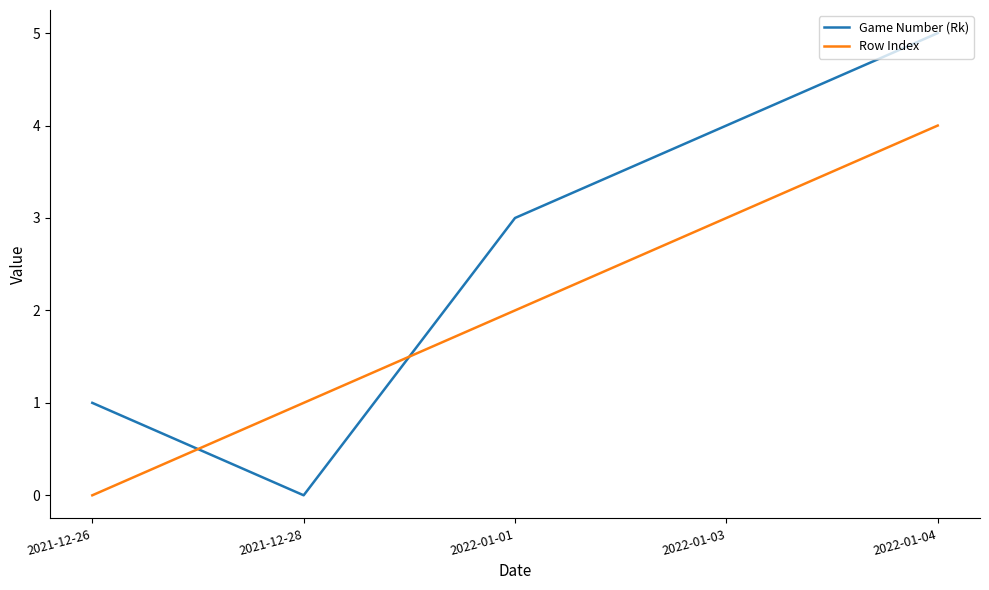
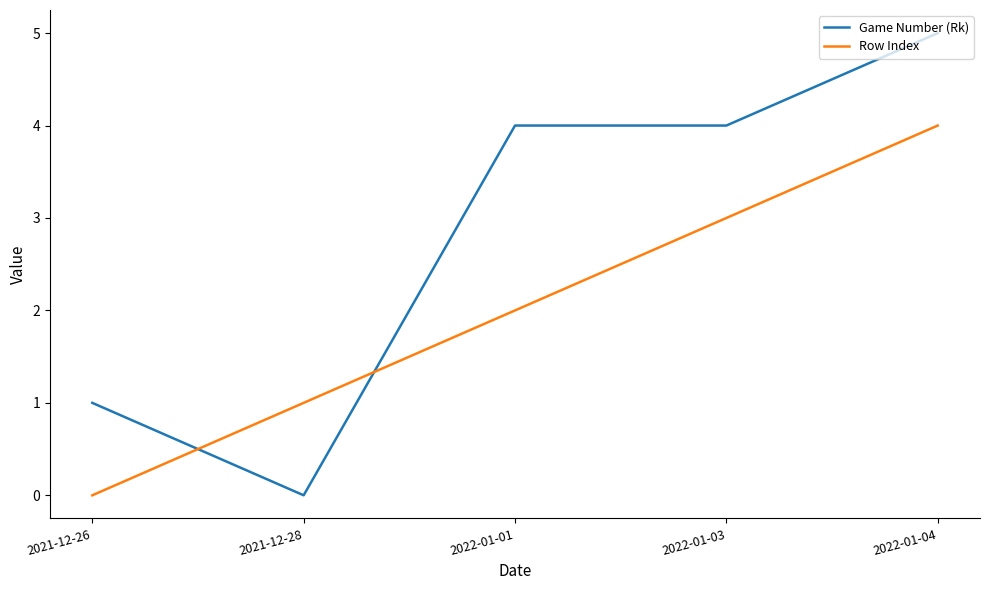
Game Number (Rk), 2022-01-01: 3 -> 4
